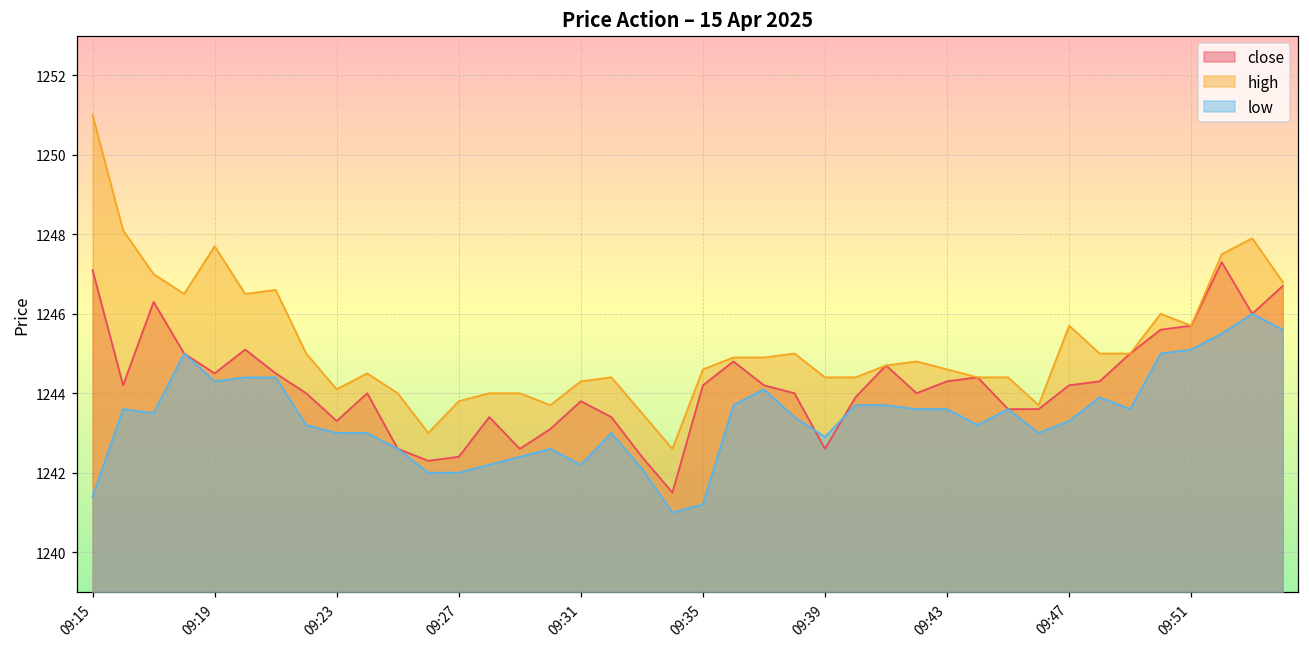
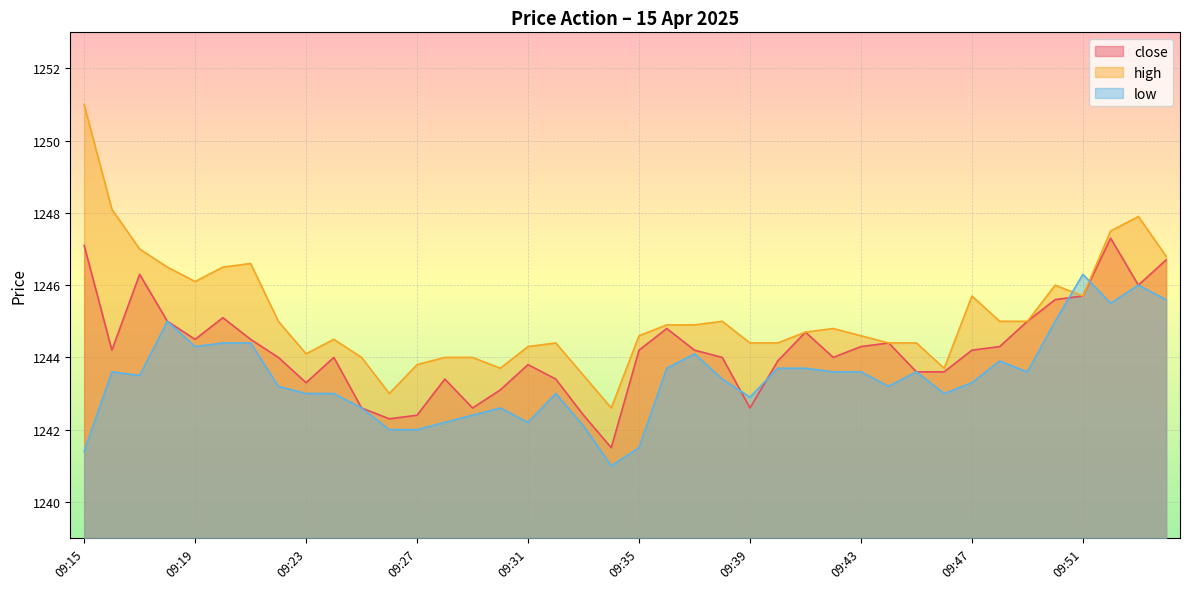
high, 09:19: 1247.7 -> 1246.1
low, 09:35: 1241.2 -> 1241.5
low, 09:51: 1245.1 -> 1246.3
